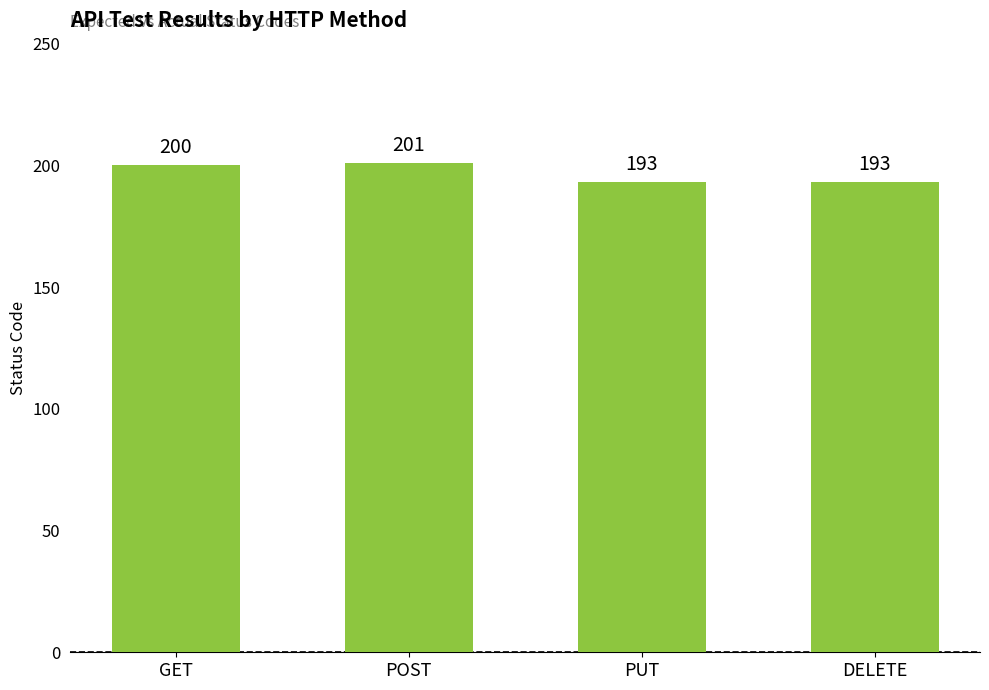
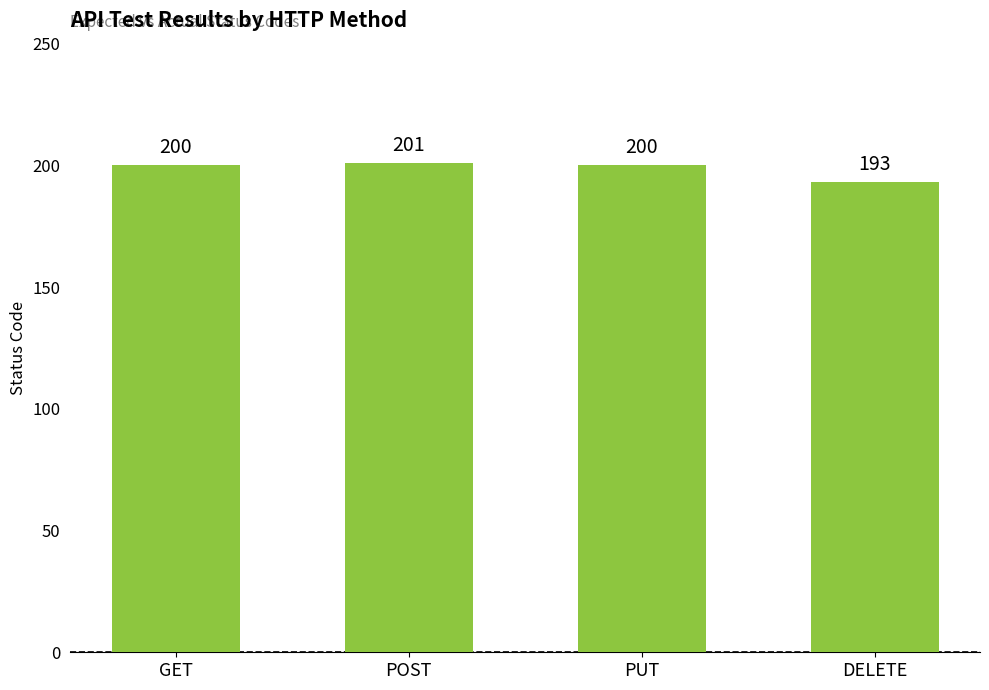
PUT: 193 -> 200
